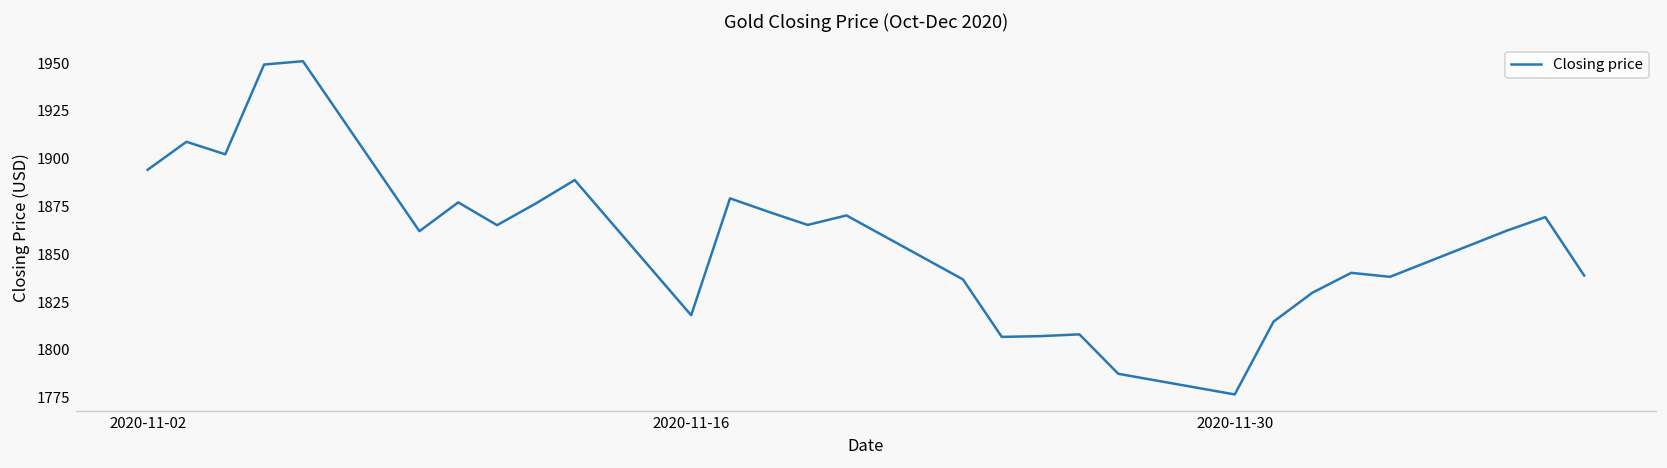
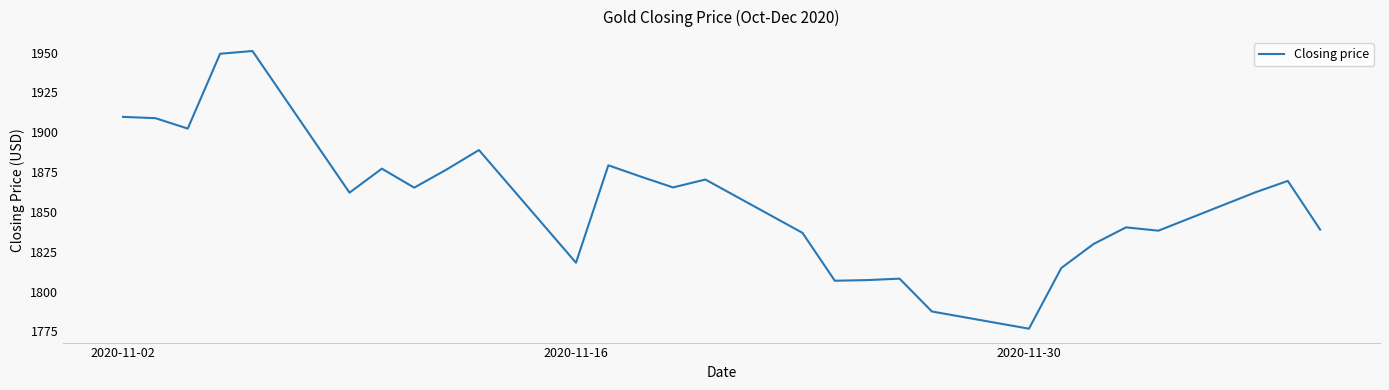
2020-11-02: 1894 -> 1910
